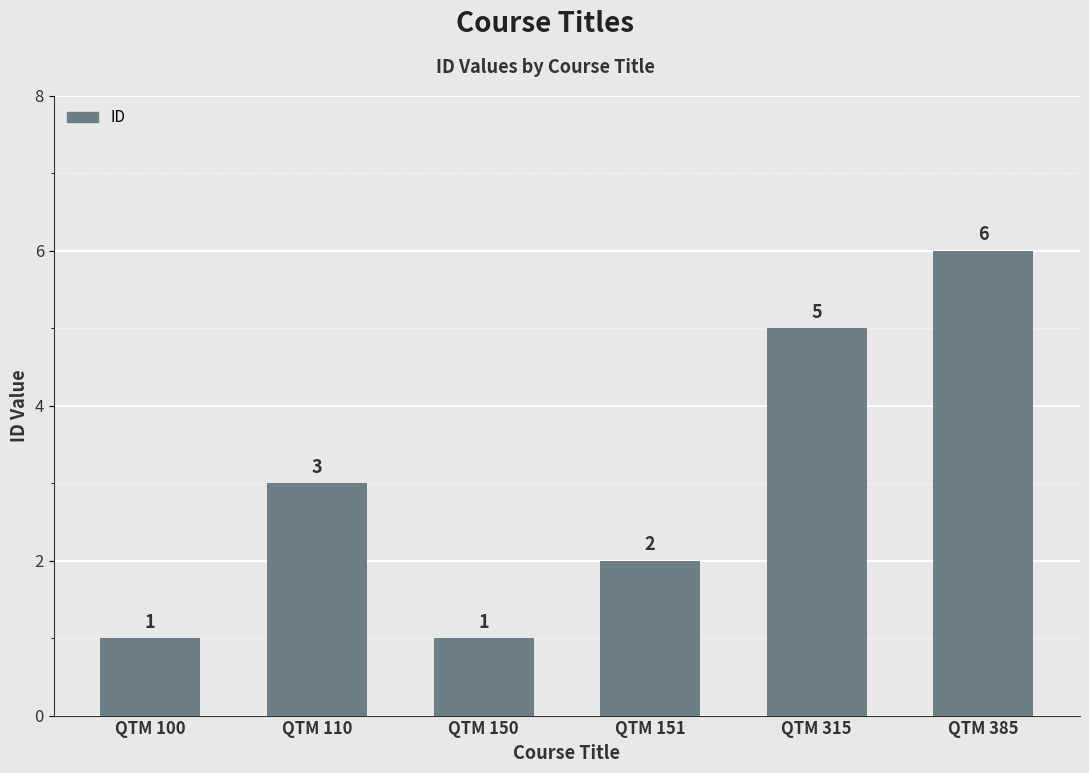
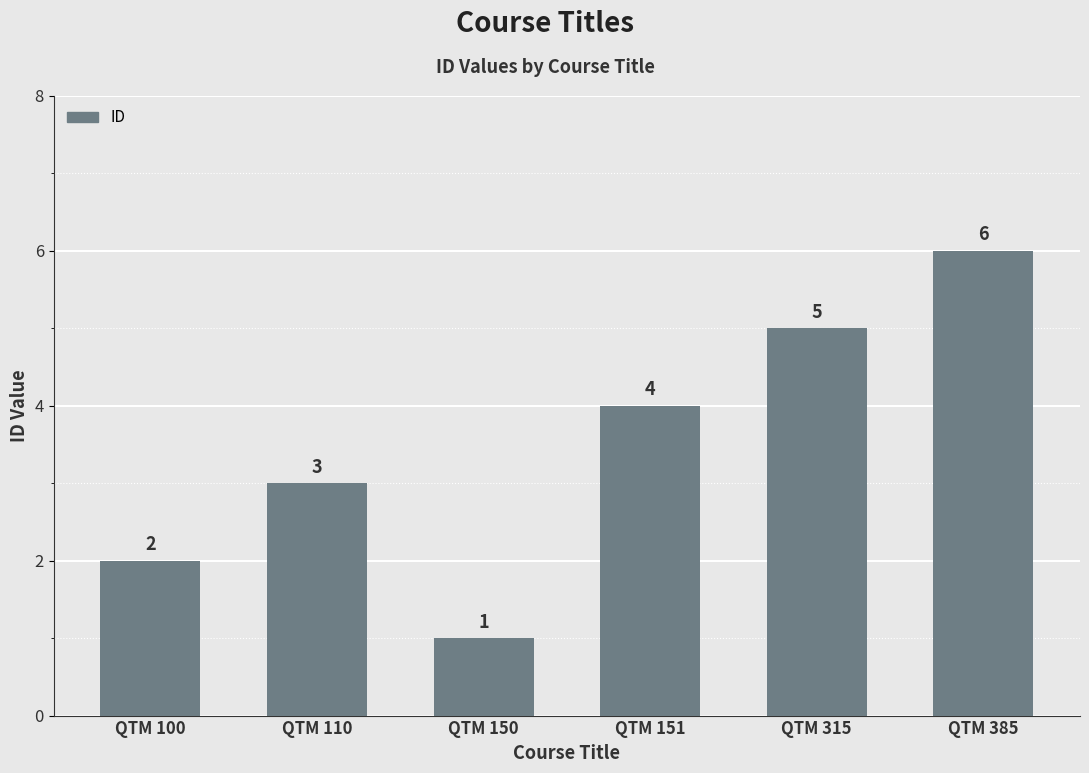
QTM 100: 1 -> 2
QTM 151: 2 -> 4
